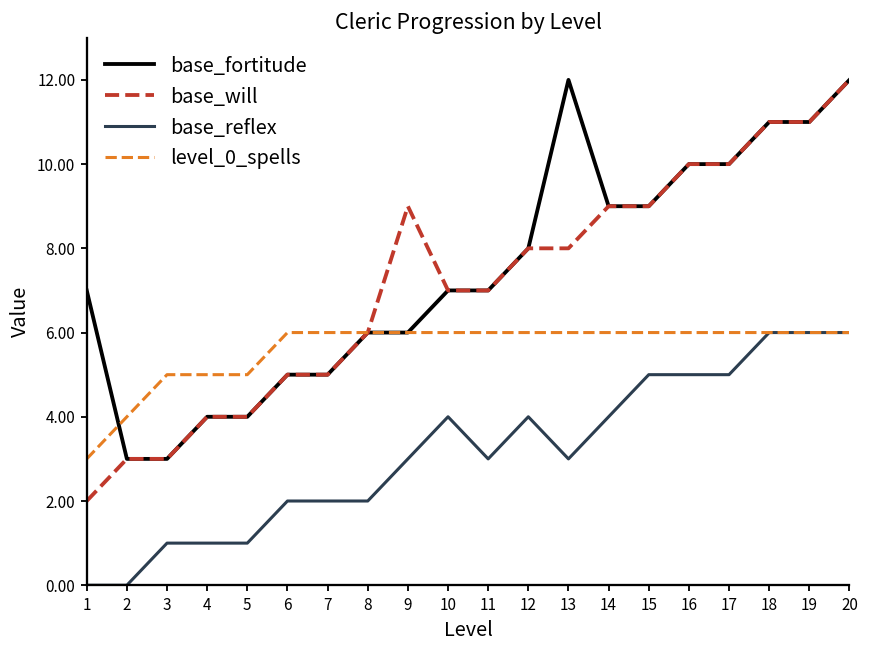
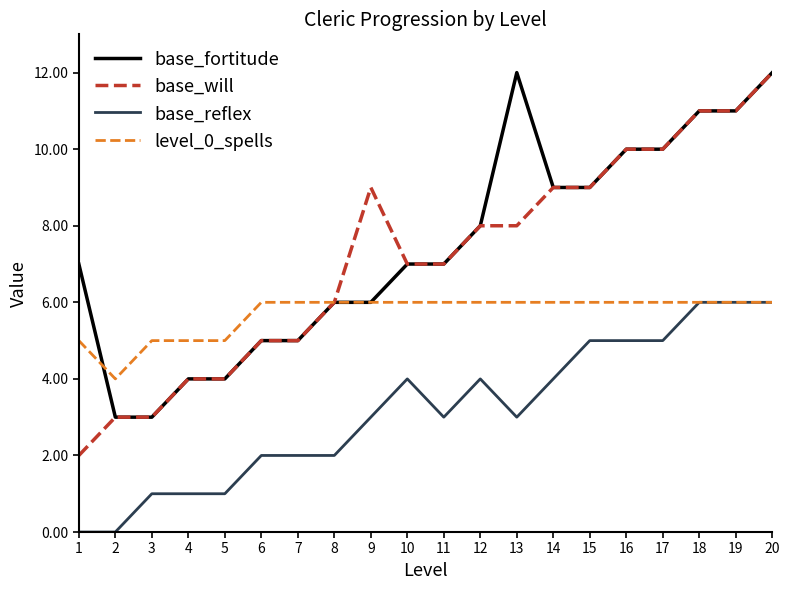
level_0_spells, 1: 3 -> 5
